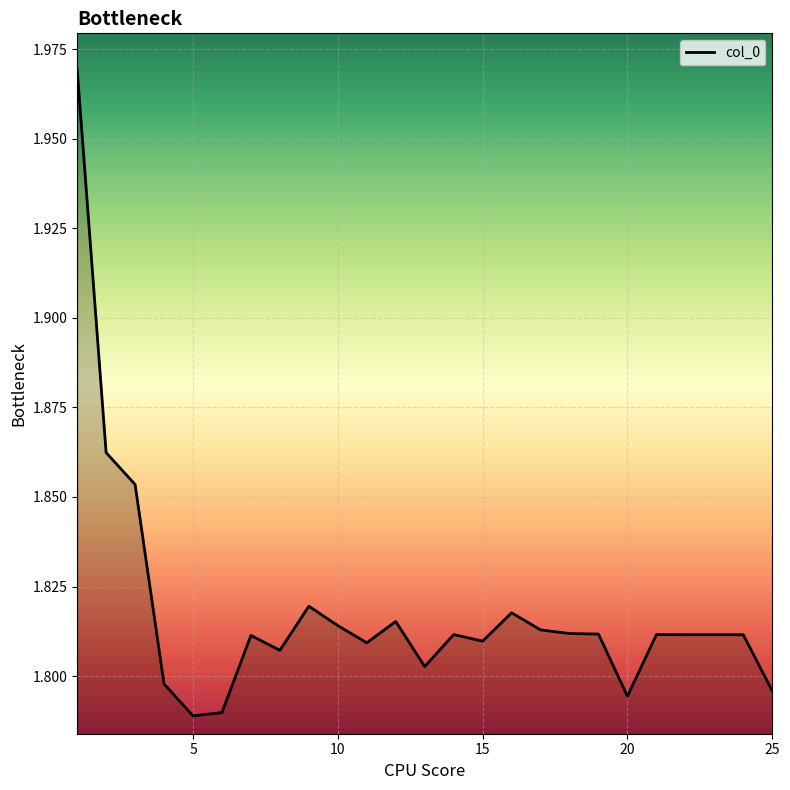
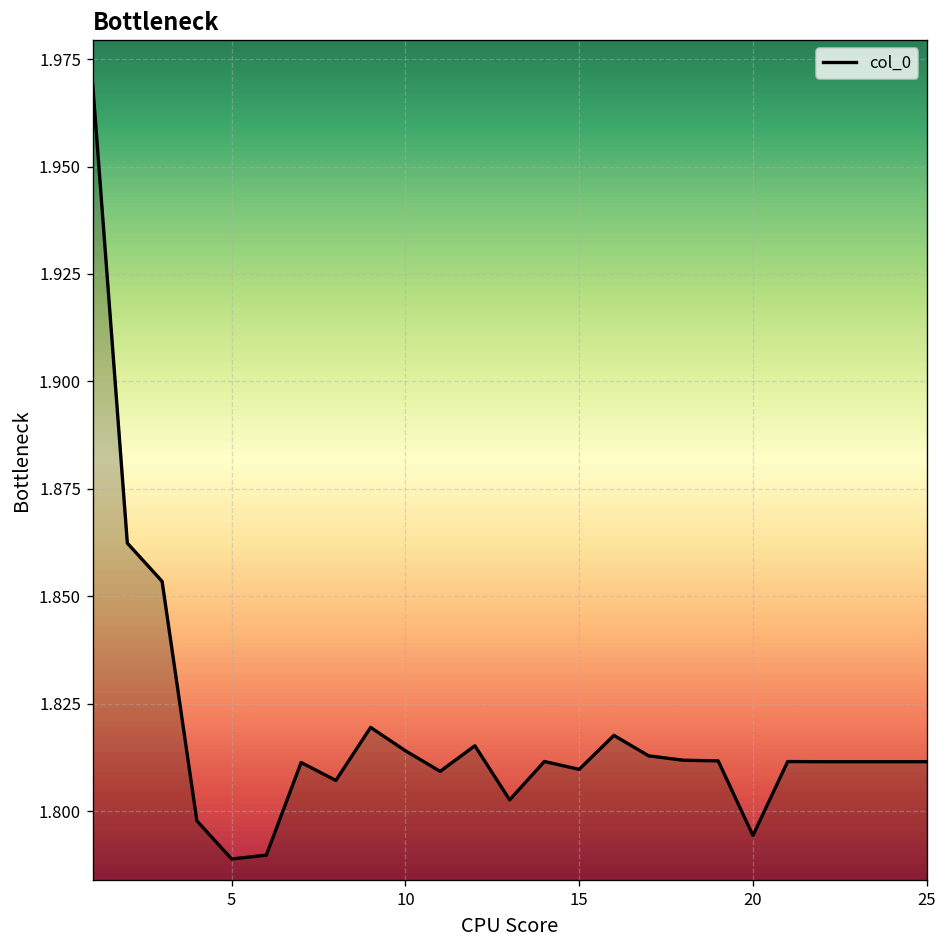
25: 1.796 -> 1.812
